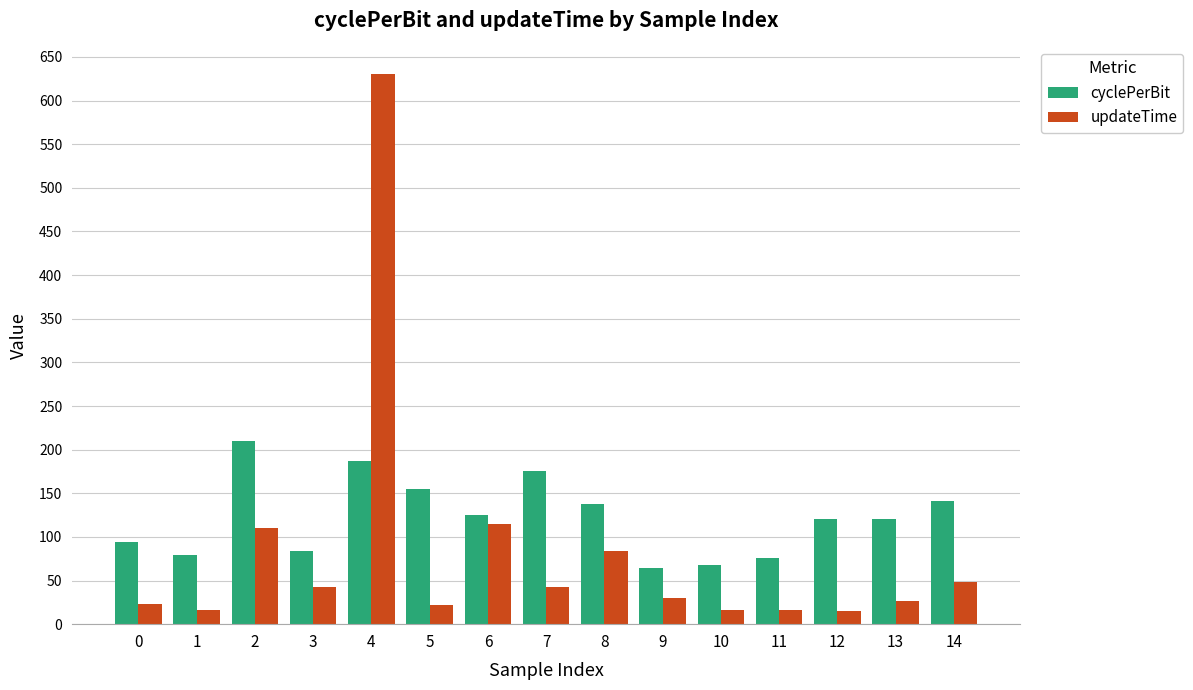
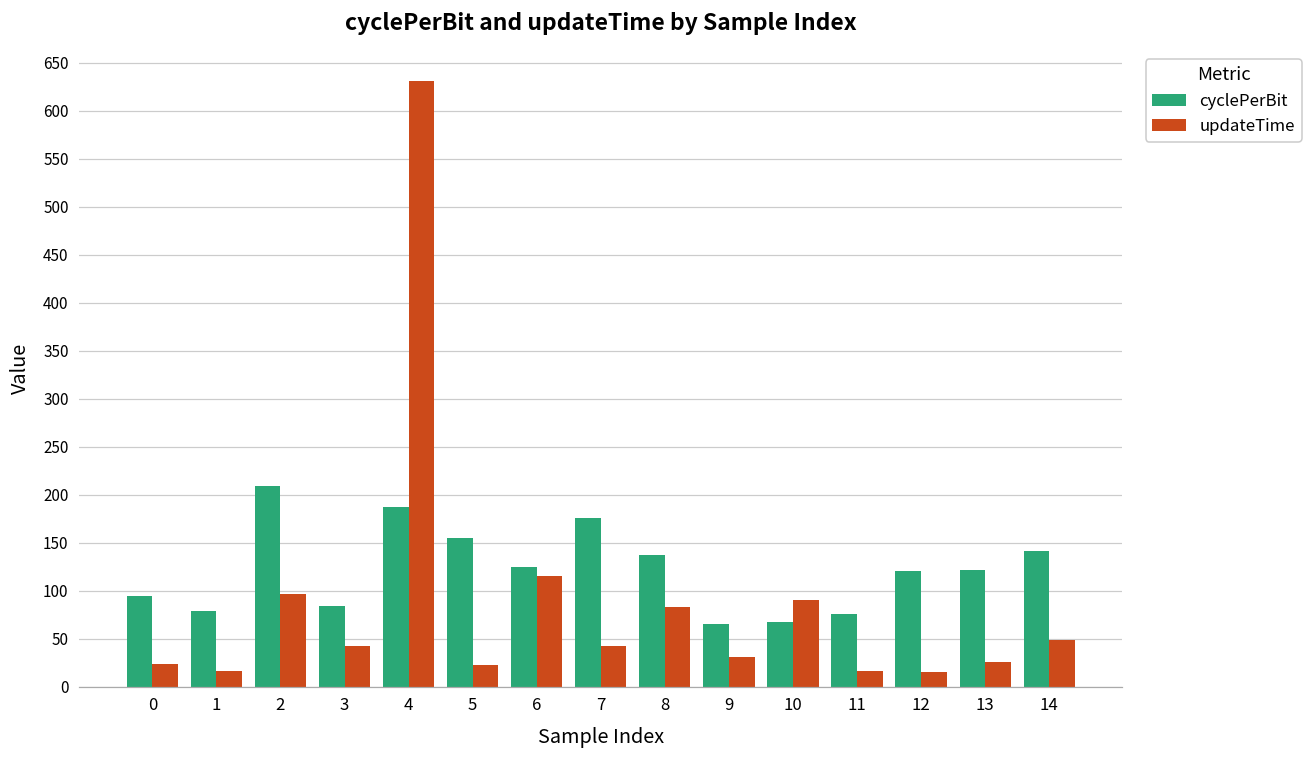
updateTime, 2: 110 -> 100
updateTime, 10: 20 -> 90
